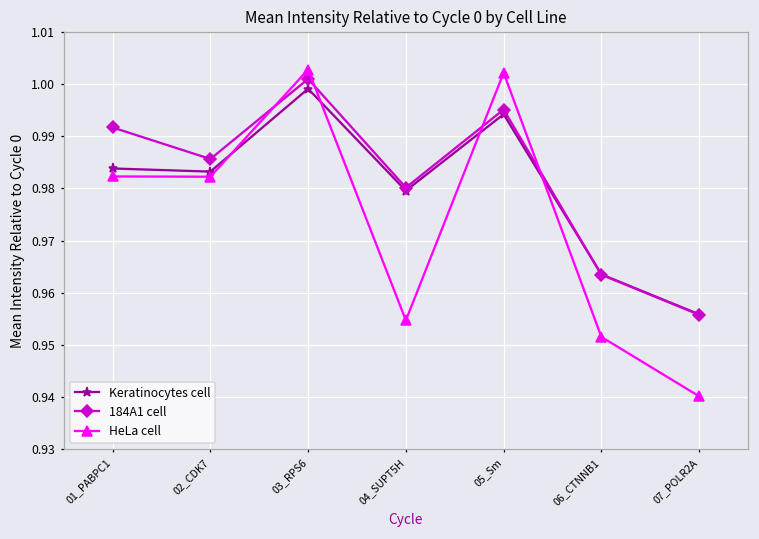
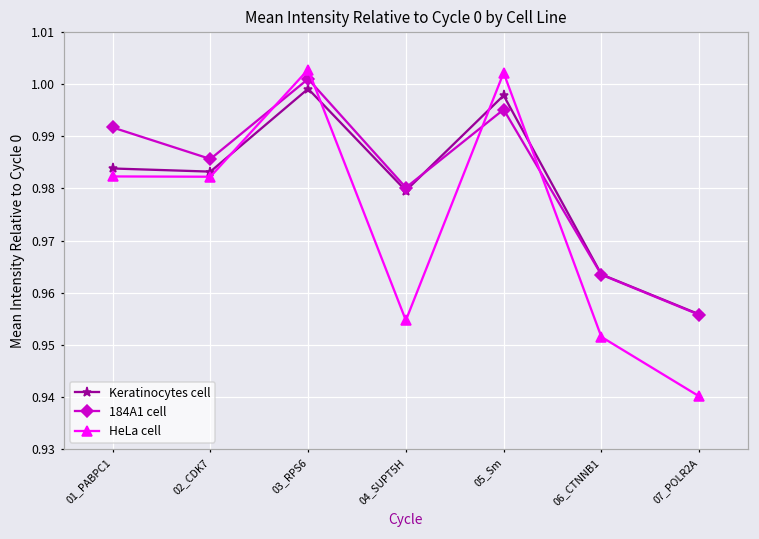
Keratinocytes cell, 05_Sm: 0.994 -> 0.998
